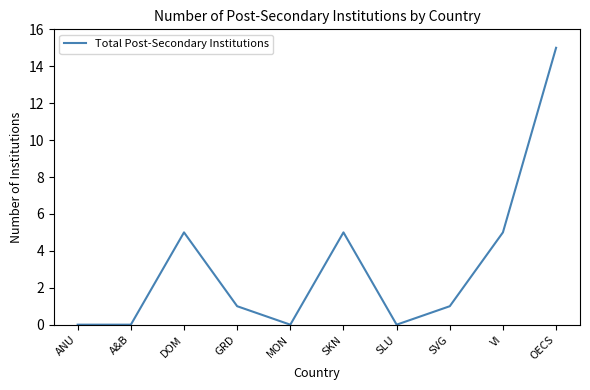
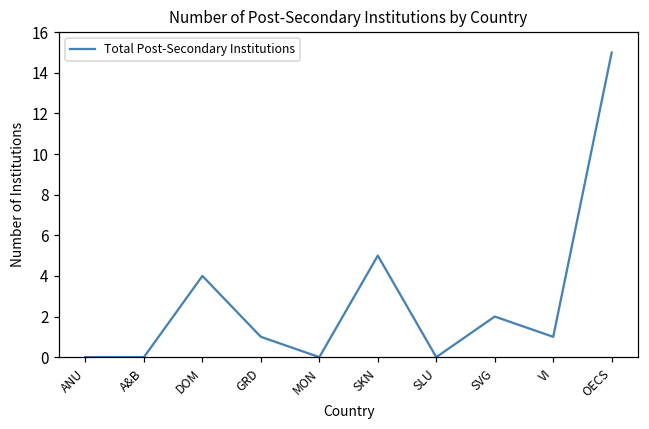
DOM: 5 -> 4
SVG: 1 -> 2
VI: 5 -> 1
